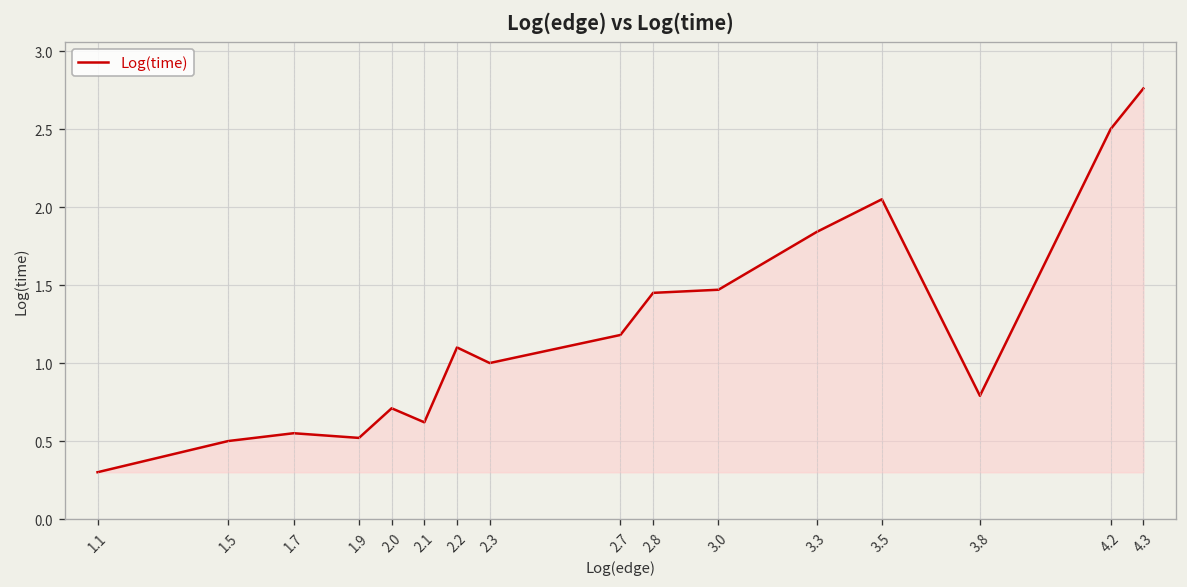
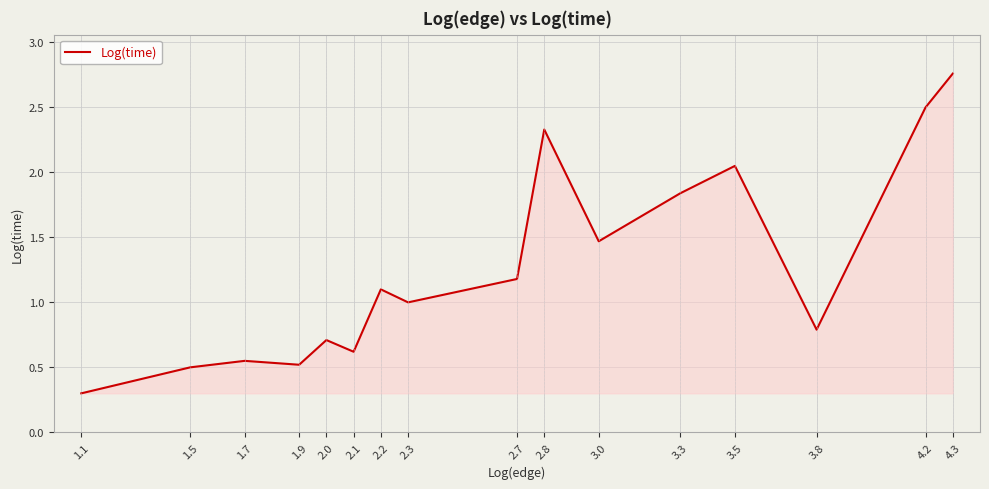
2.8: 1.45 -> 2.33
